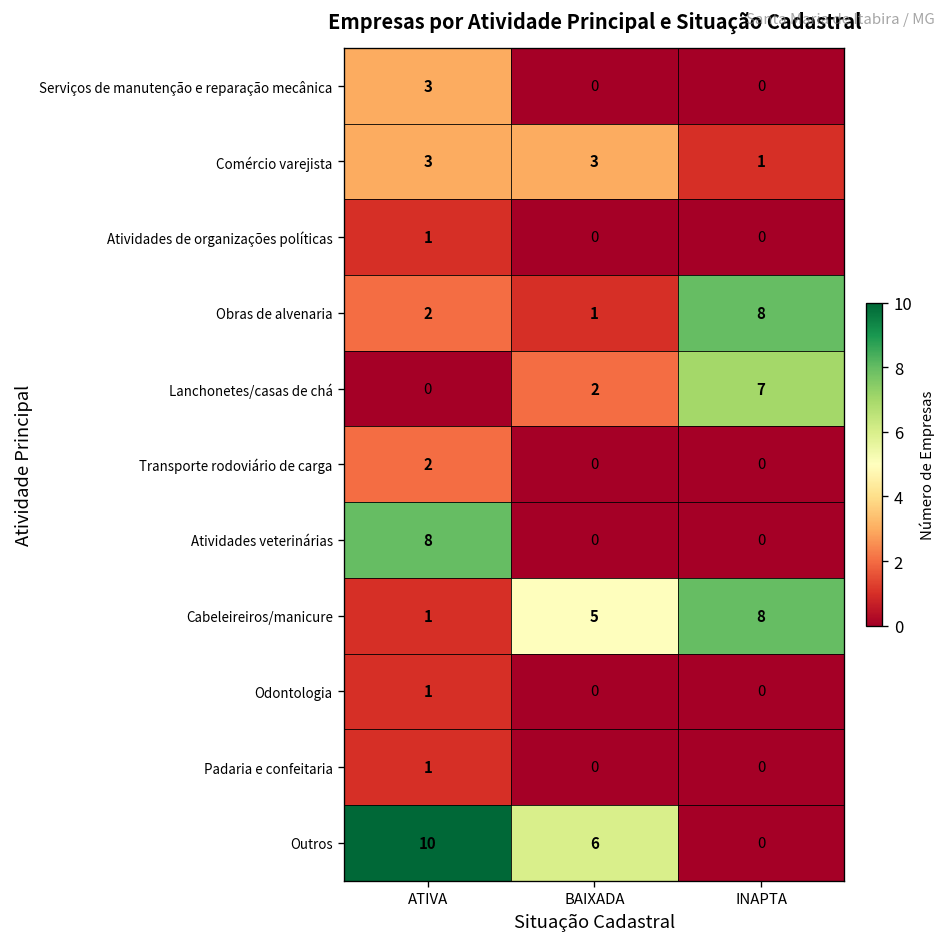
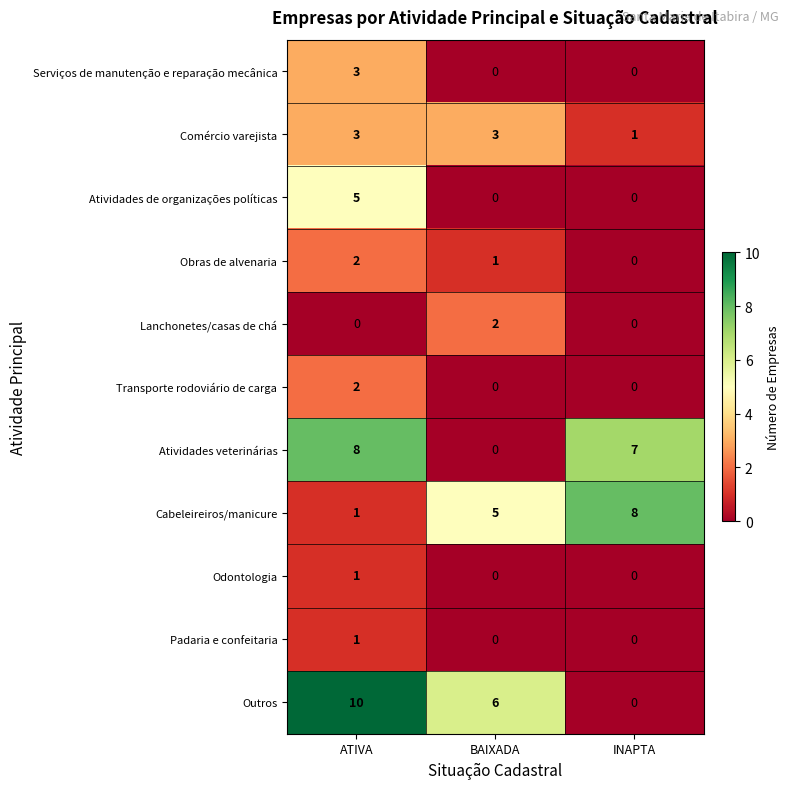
Atividades de organizações políticas, ATIVA: 1 -> 5
Obras de alvenaria, INAPTA: 8 -> 0
Lanchonetes/casas de chá, INAPTA: 7 -> 0
Atividades veterinárias, INAPTA: 0 -> 7
